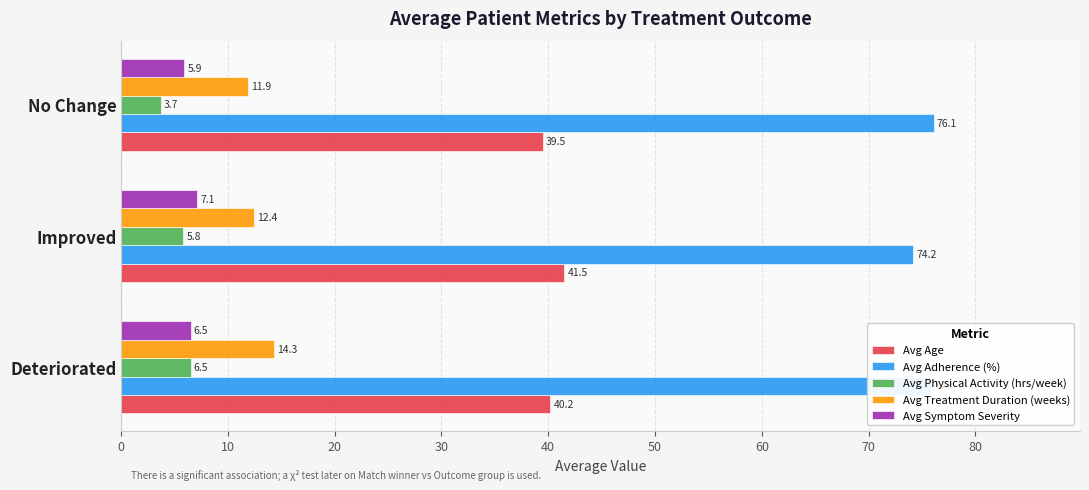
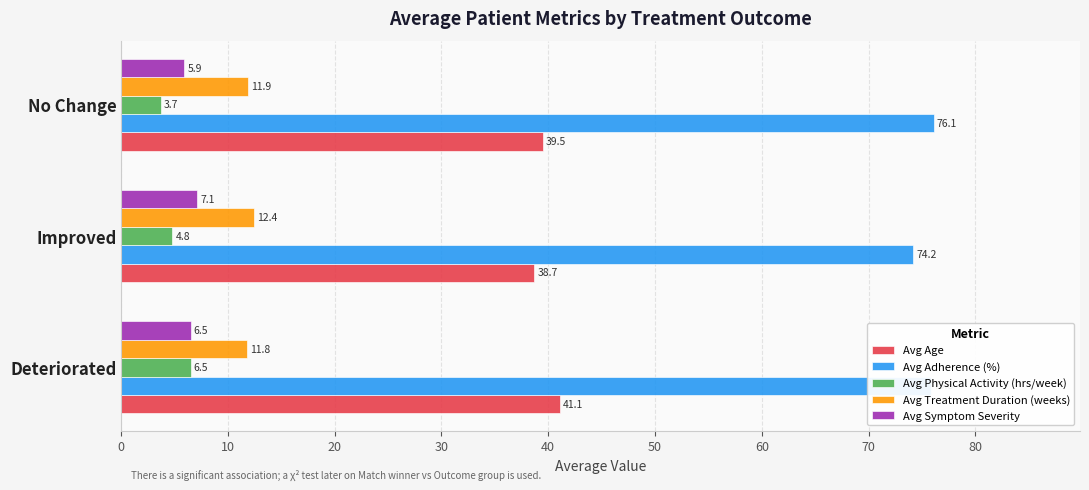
Avg Physical Activity (hrs/week), Improved: 5.8 -> 4.8
Avg Age, Improved: 41.5 -> 38.7
Avg Treatment Duration (weeks), Deteriorated: 14.3 -> 11.8
Avg Age, Deteriorated: 40.2 -> 41.1
